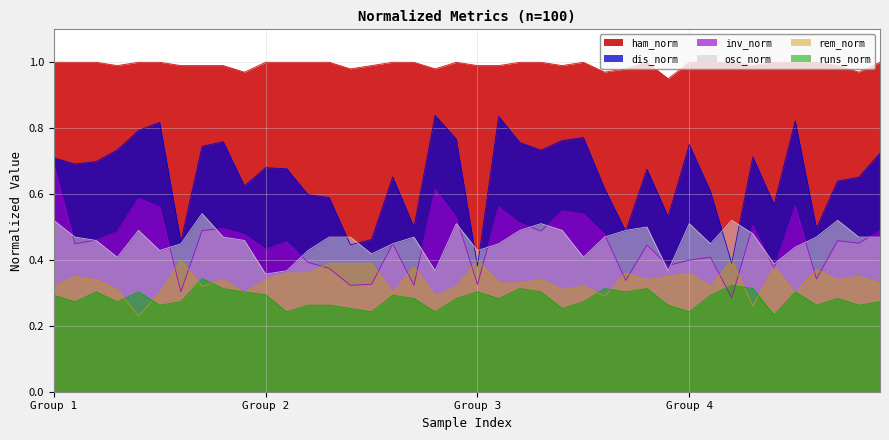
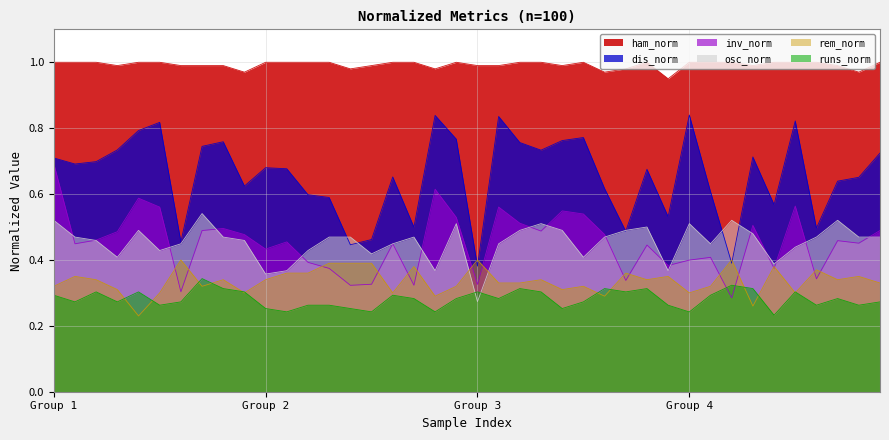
runs_norm, Group 2: 0.29 -> 0.25
osc_norm, Group 3: 0.43 -> 0.27
dis_norm, Group 4: 0.75 -> 0.84
rem_norm, Group 4: 0.36 -> 0.30
